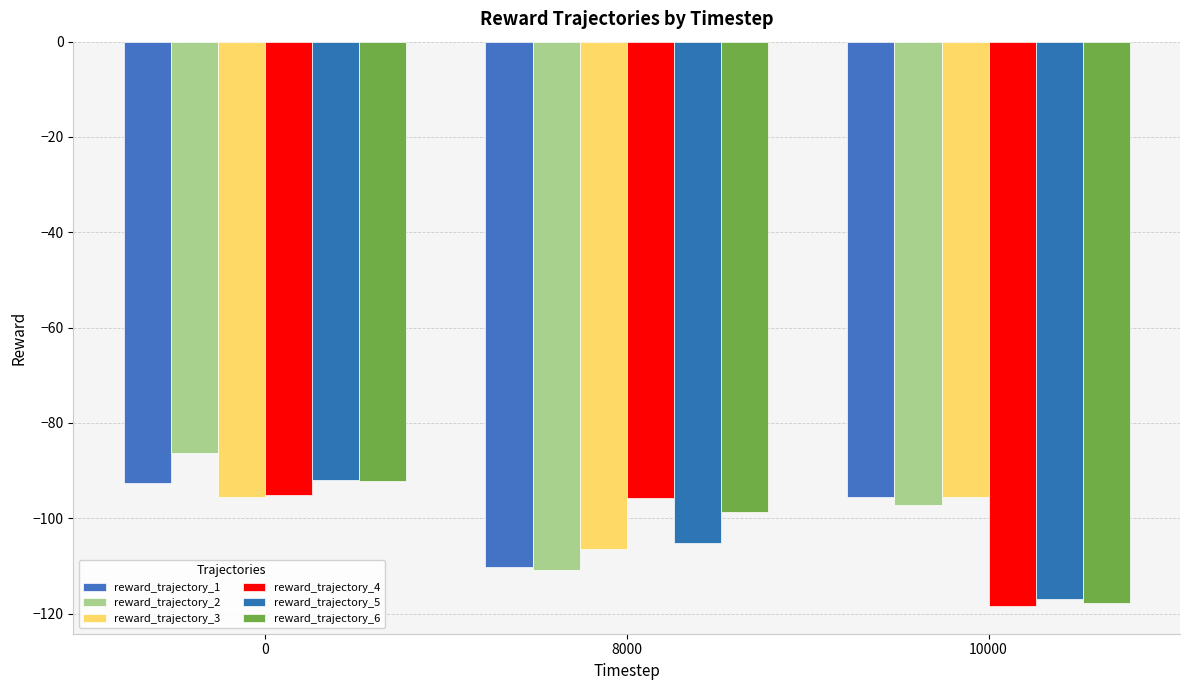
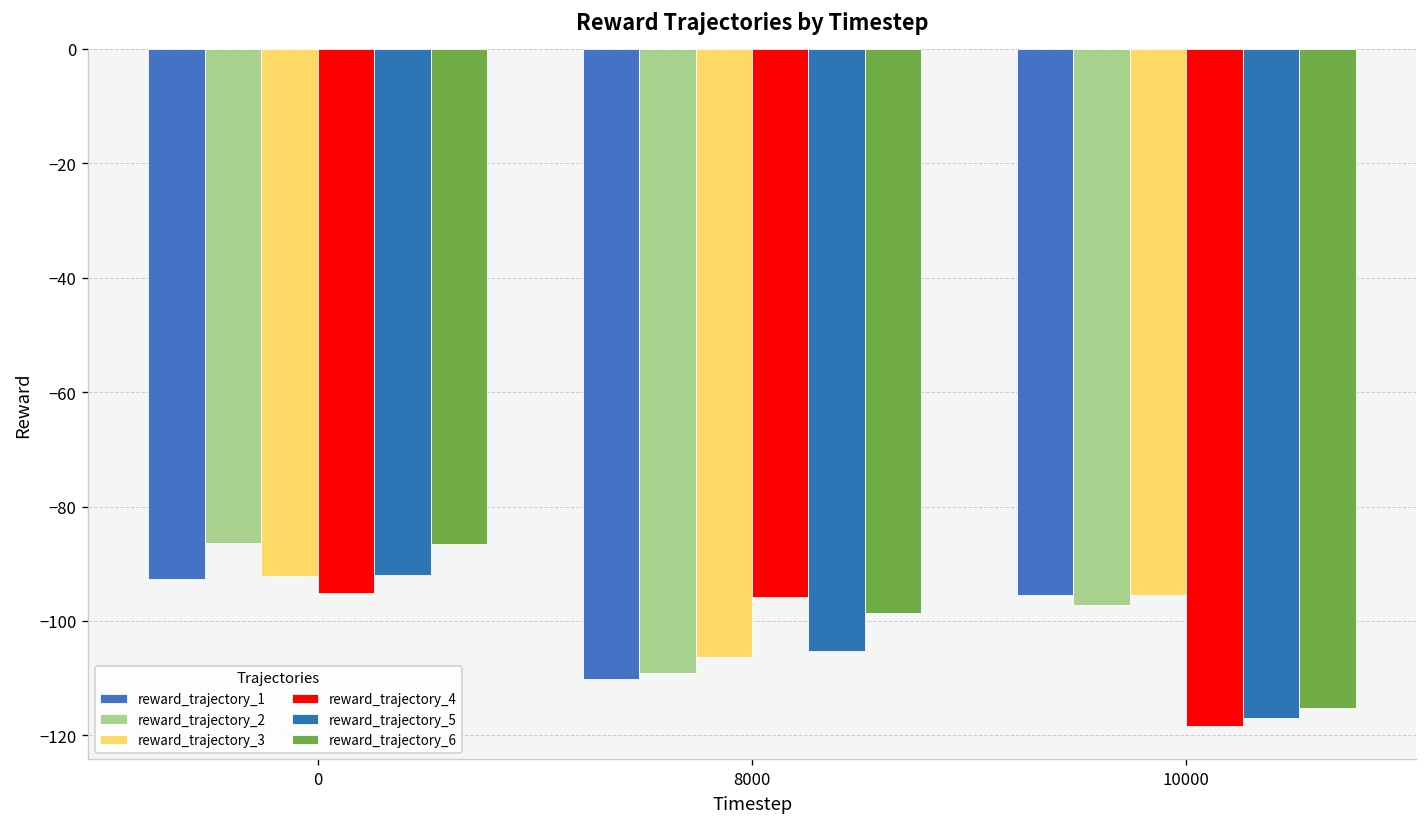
reward_trajectory_3, 0: -96 -> -92
reward_trajectory_6, 0: -92 -> -87
reward_trajectory_2, 8000: -111 -> -109
reward_trajectory_6, 10000: -118 -> -115
